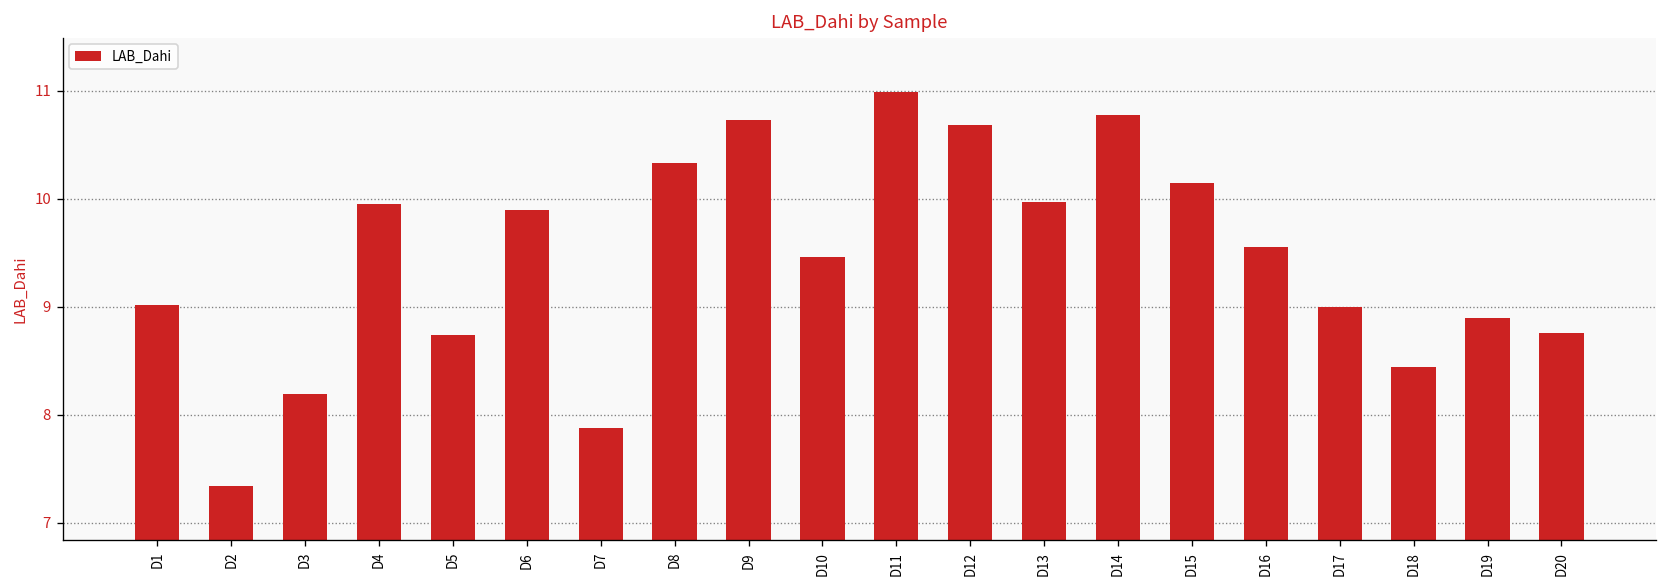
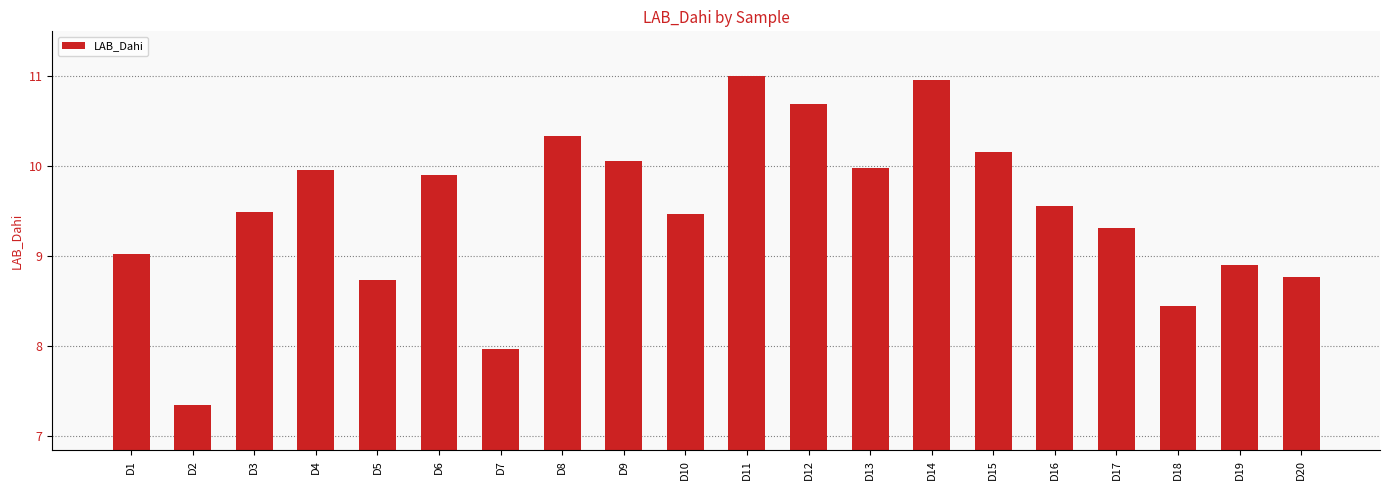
D3: 8.2 -> 9.5
D7: 7.9 -> 8.0
D9: 10.7 -> 10.0
D14: 10.8 -> 11.0
D17: 9.0 -> 9.3
